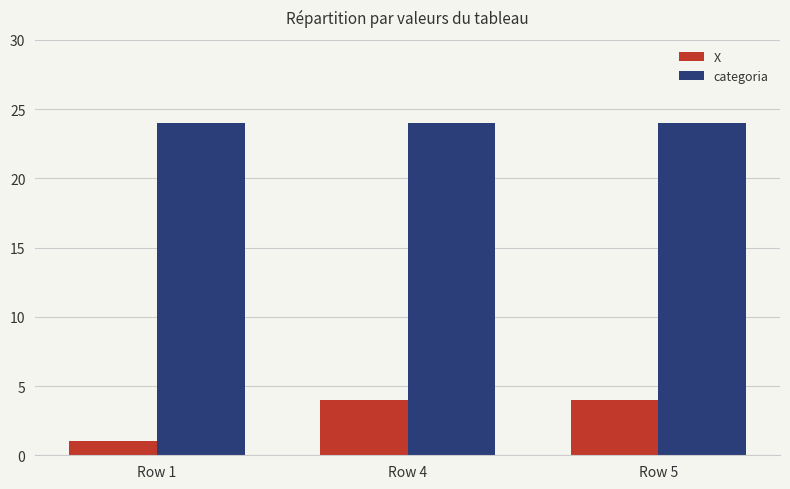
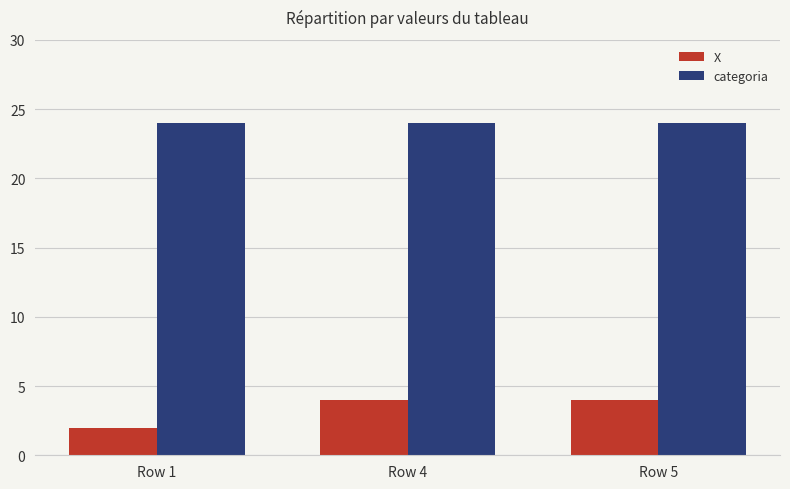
X, Row 1: 1 -> 2
